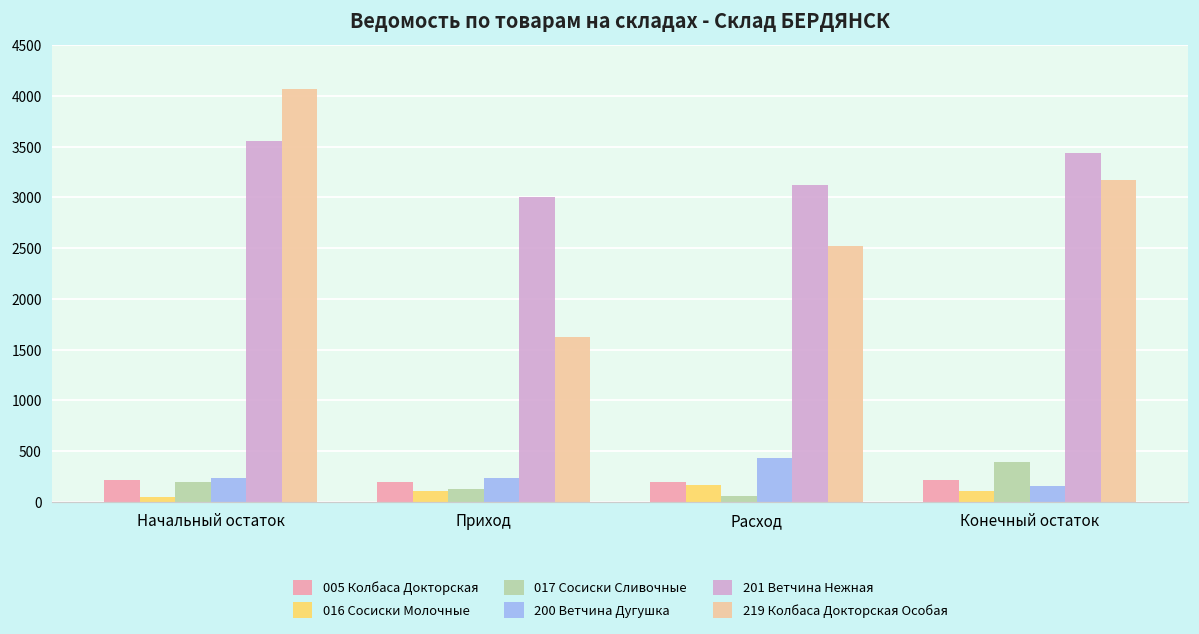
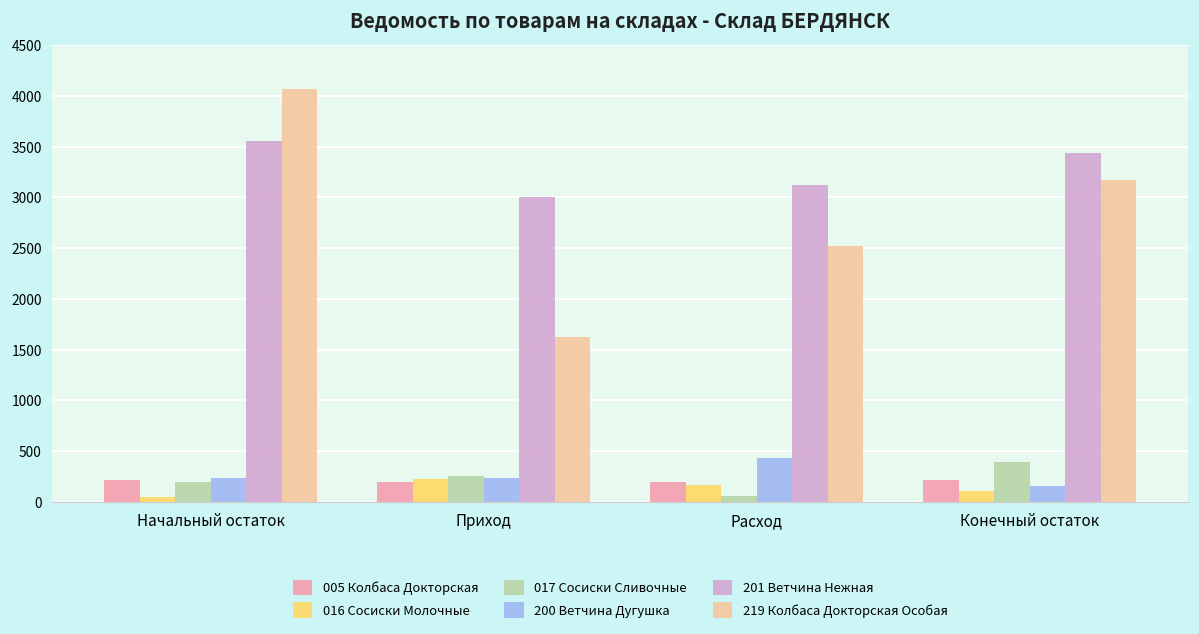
016 Сосиски Молочные, Приход: 100 -> 200
017 Сосиски Сливочные, Приход: 100 -> 300
